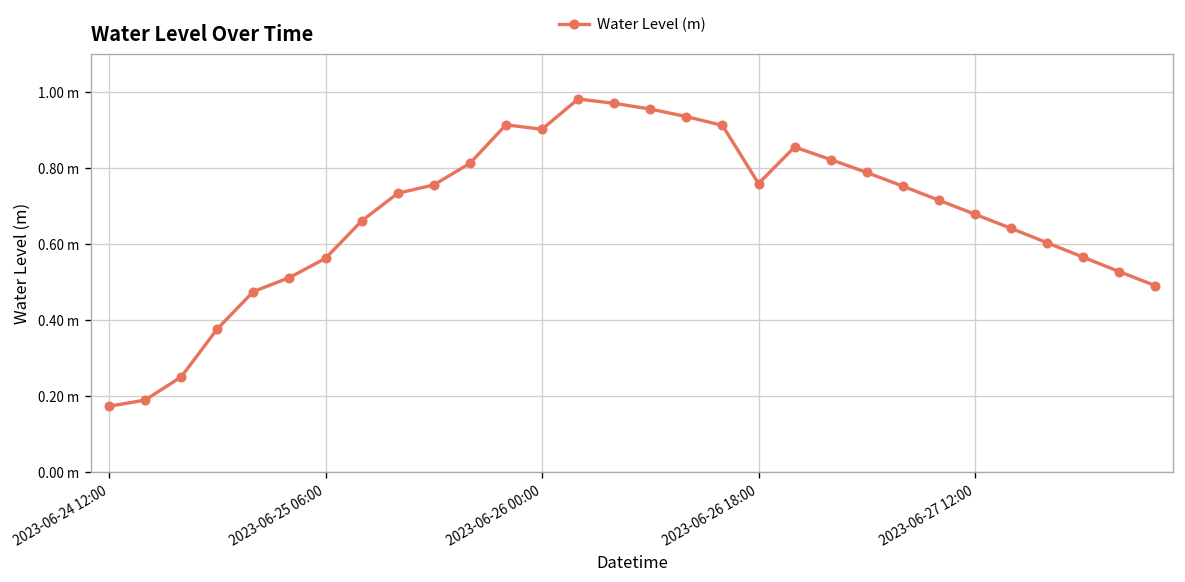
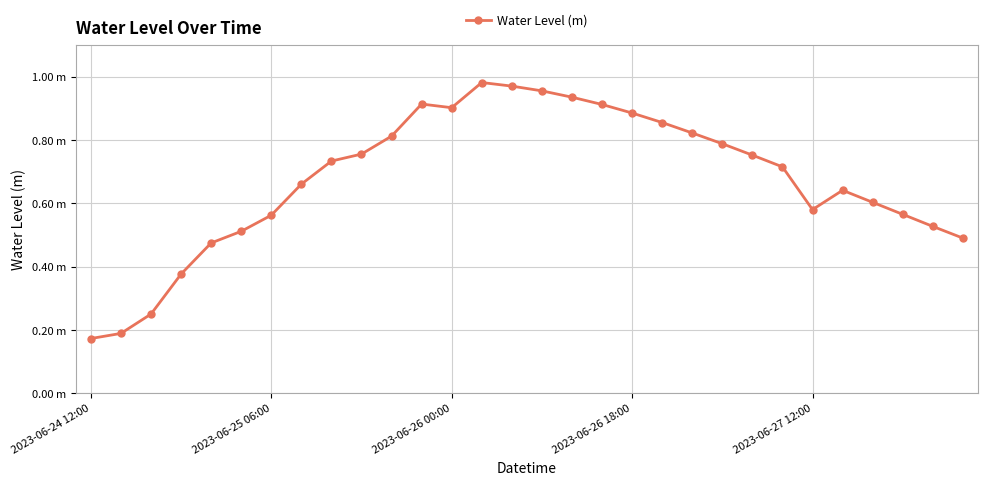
2023-06-26 18:00: 0.76 m -> 0.89 m
2023-06-27 12:00: 0.68 m -> 0.58 m
